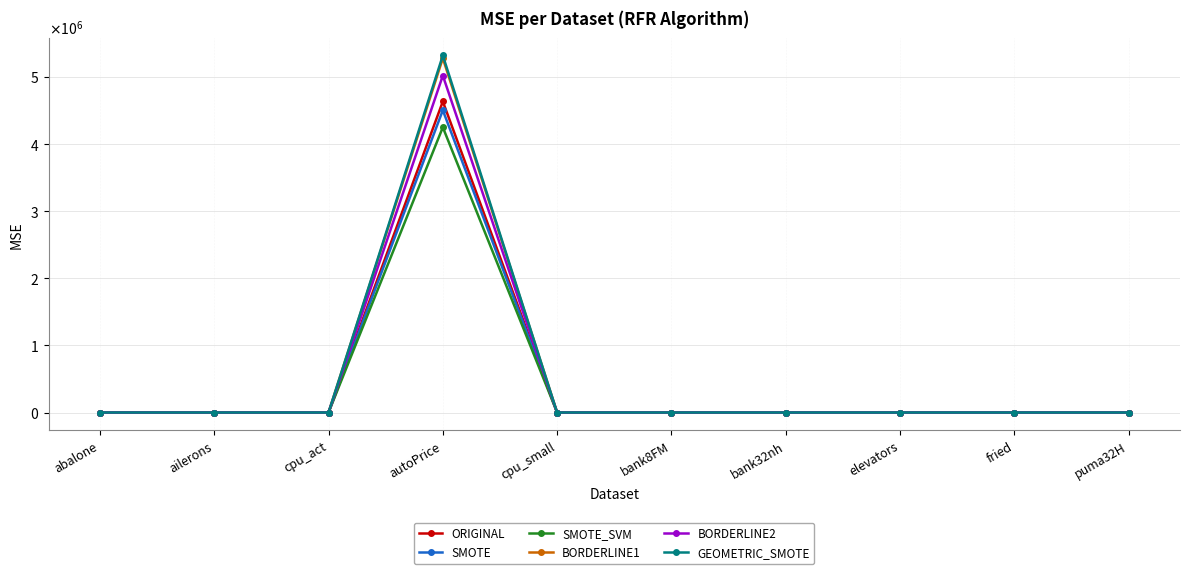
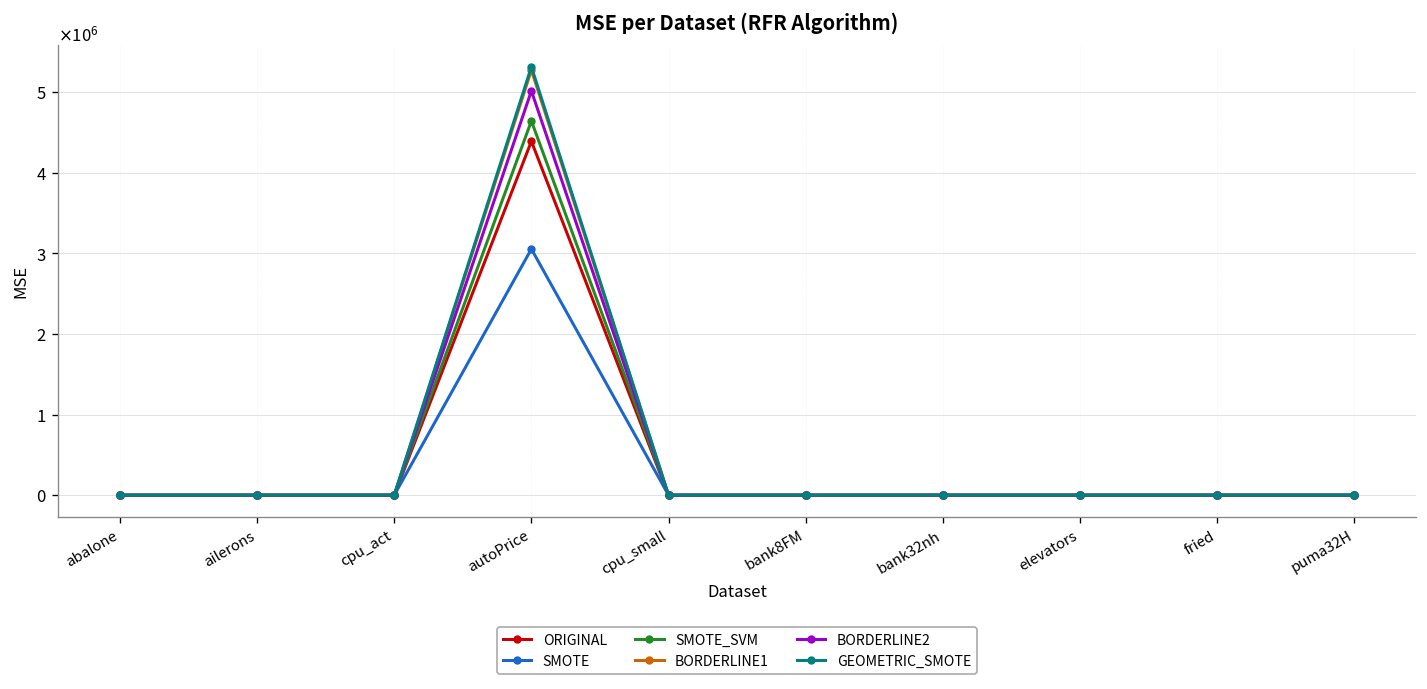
ORIGINAL, autoPrice: 4600000 -> 4400000
SMOTE, autoPrice: 4500000 -> 3100000
SMOTE_SVM, autoPrice: 4200000 -> 4600000
